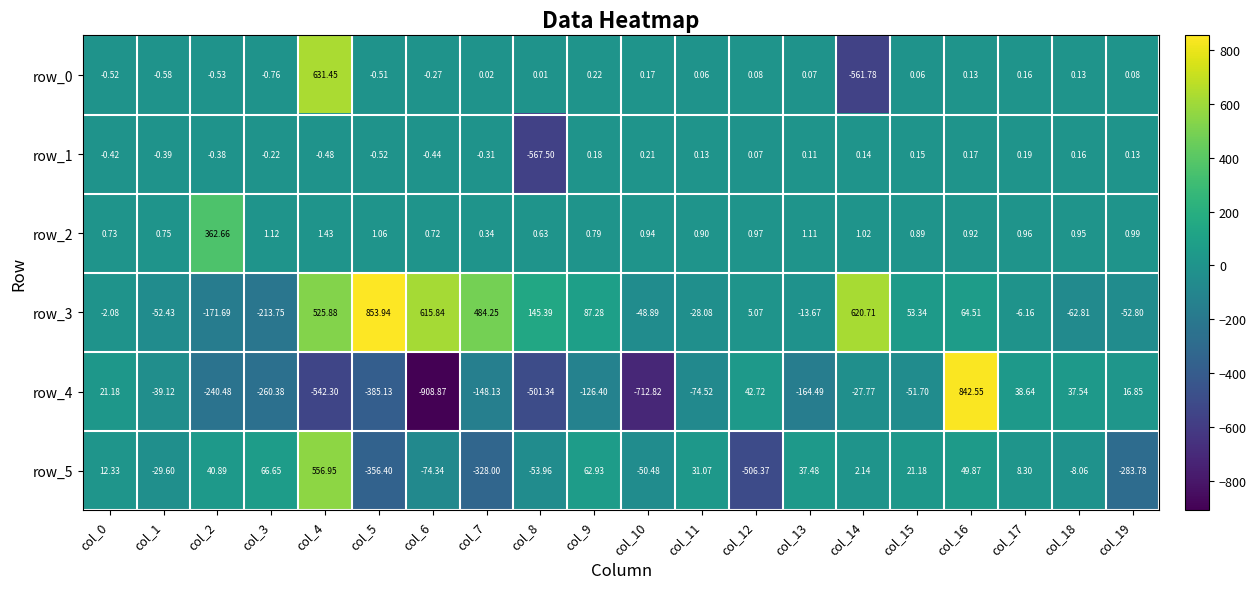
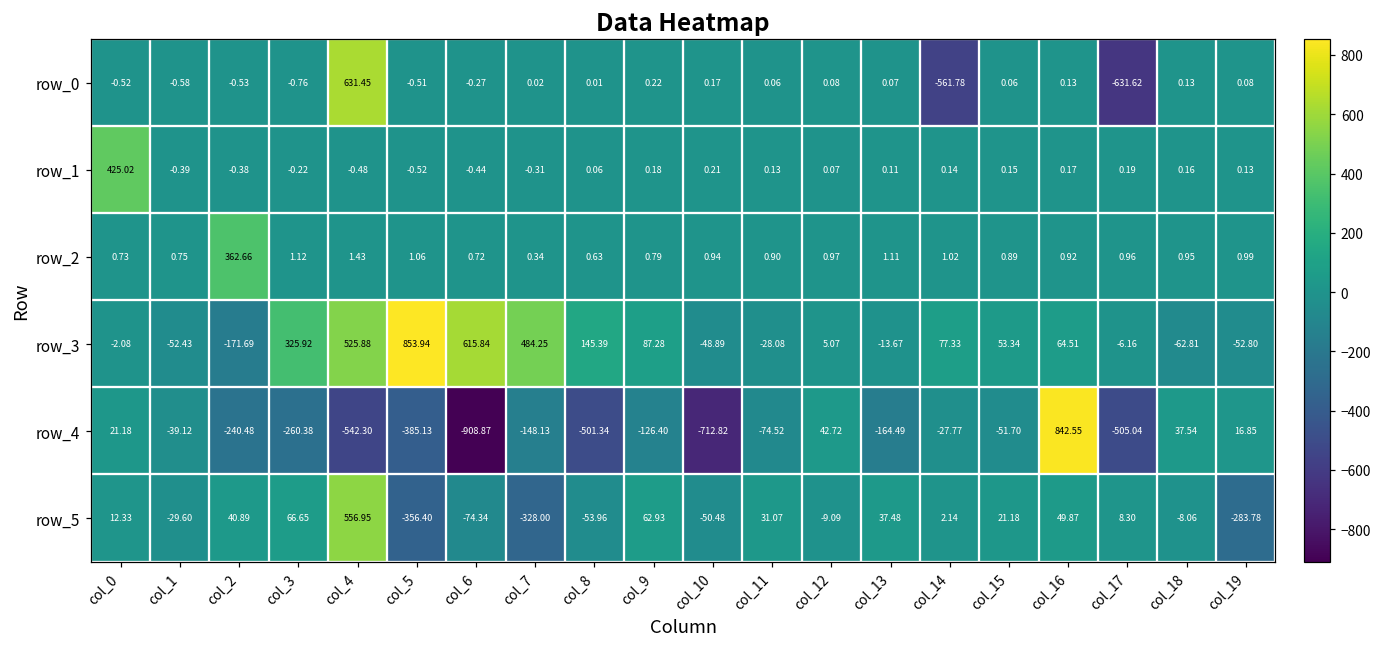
row_0, col_17: 0.16 -> -631.62
row_1, col_0: -0.42 -> 425.02
row_1, col_8: -567.50 -> 0.06
row_3, col_3: -213.75 -> 325.92
row_3, col_14: 620.71 -> 77.33
row_4, col_17: 38.64 -> -505.04
row_5, col_12: -506.37 -> -9.09
